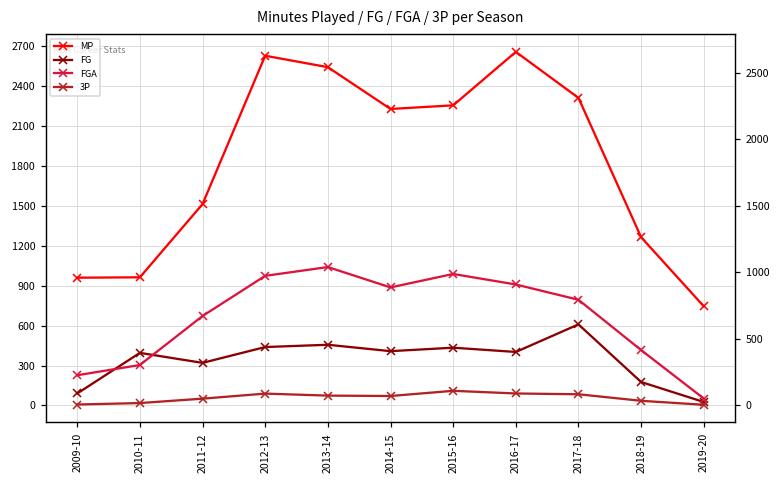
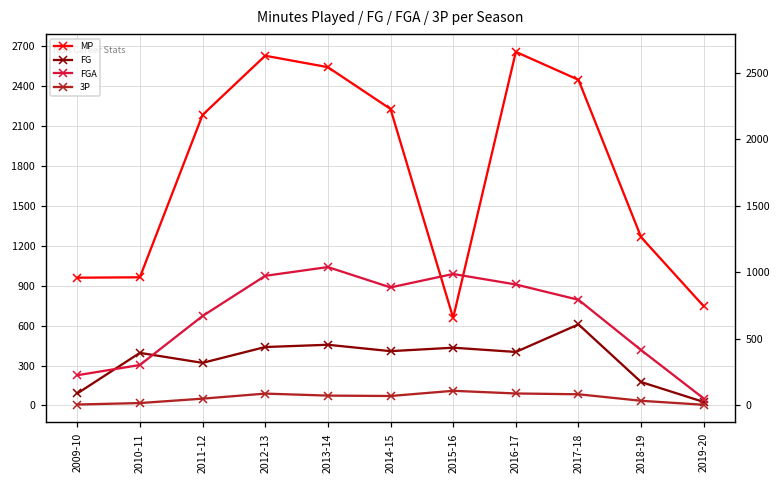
MP, 2011-12: 1510 -> 2180
MP, 2015-16: 2260 -> 660
MP, 2017-18: 2310 -> 2450
